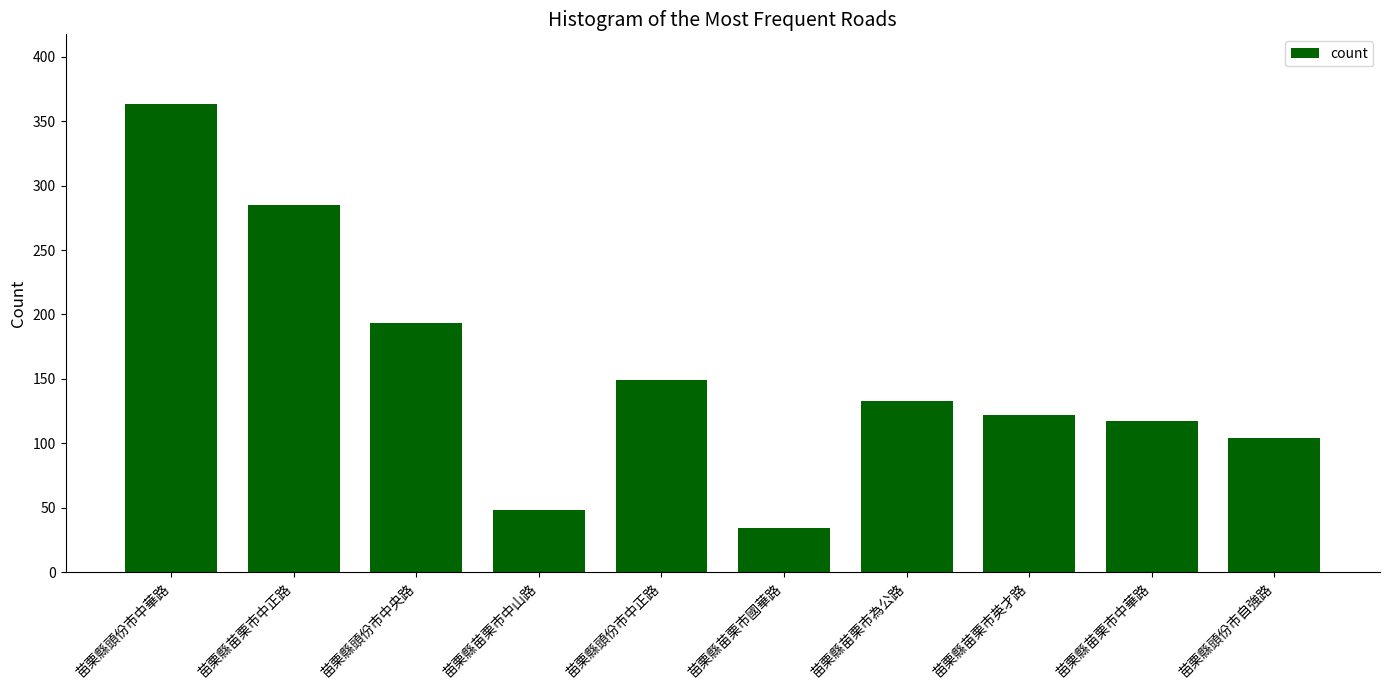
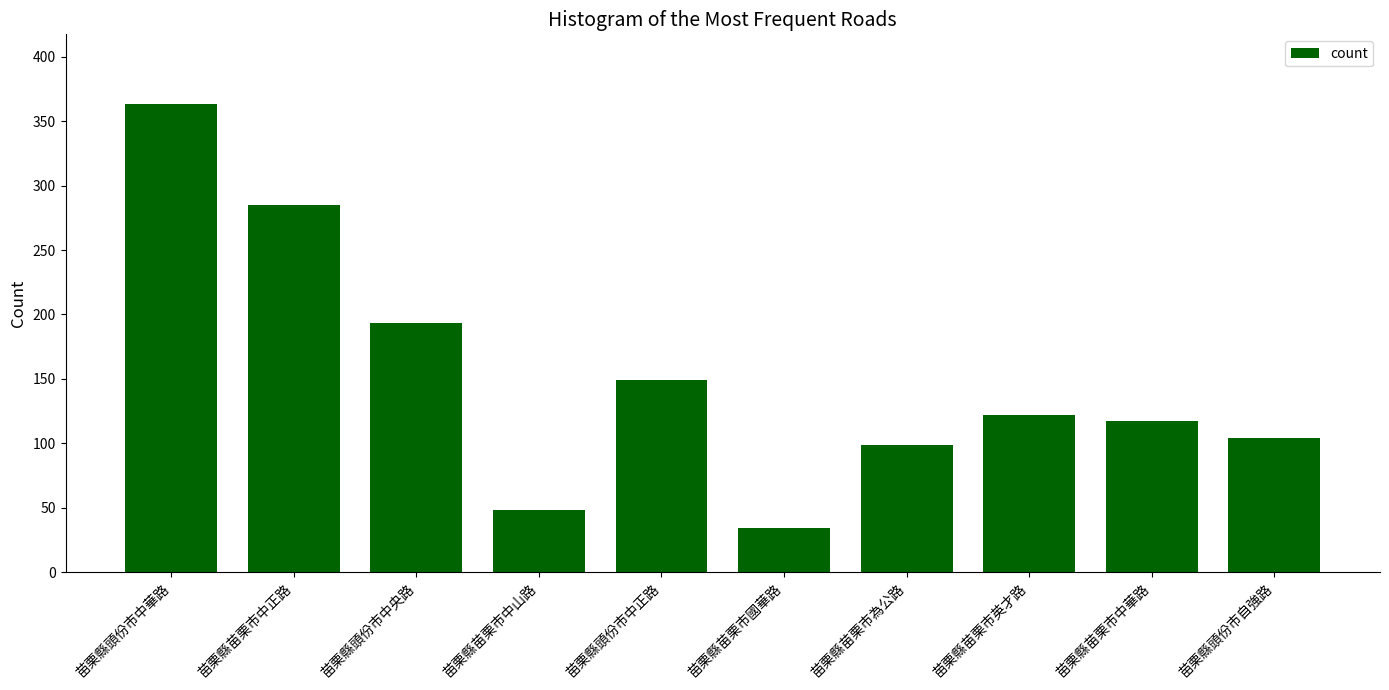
苗栗縣苗栗市為公路: 133 -> 99
